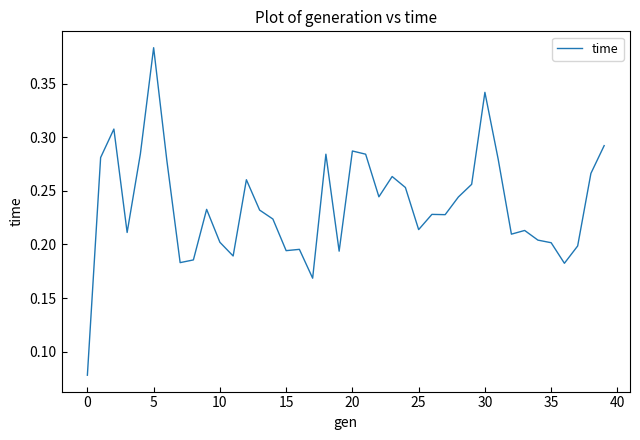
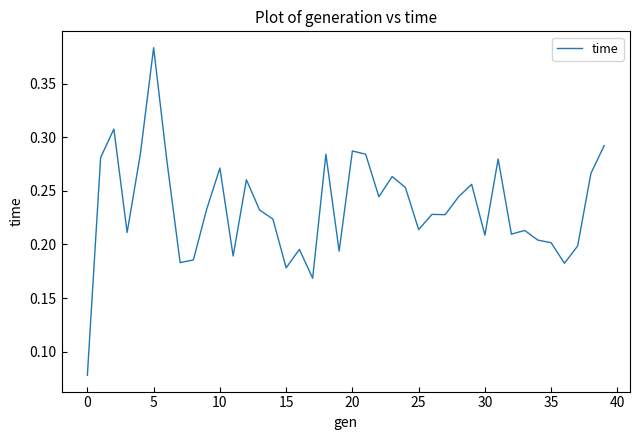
10: 0.202 -> 0.271
15: 0.194 -> 0.178
30: 0.342 -> 0.209
